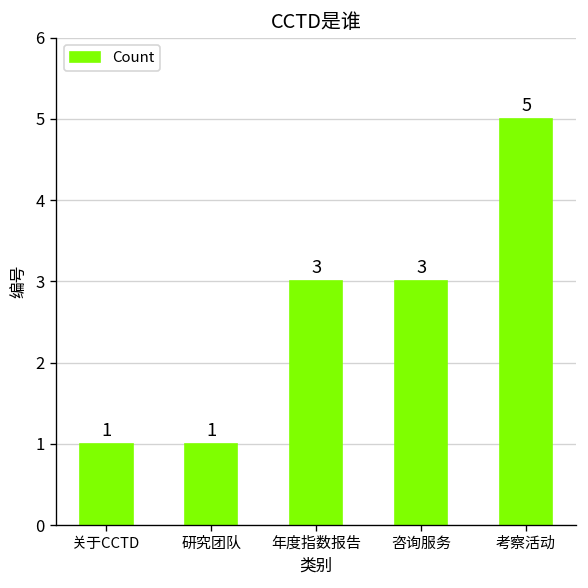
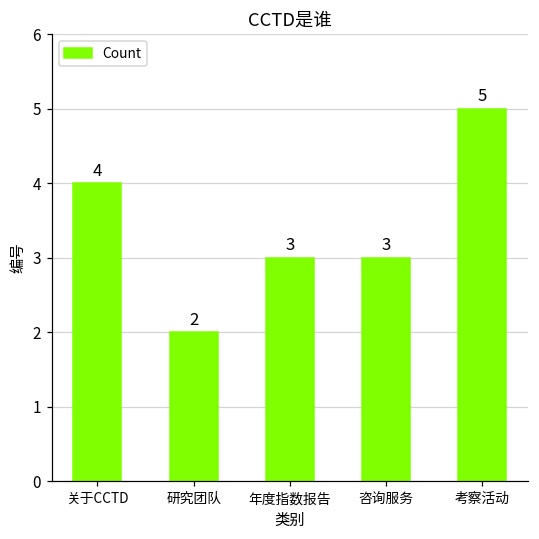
关于CCTD: 1 -> 4
研究团队: 1 -> 2
